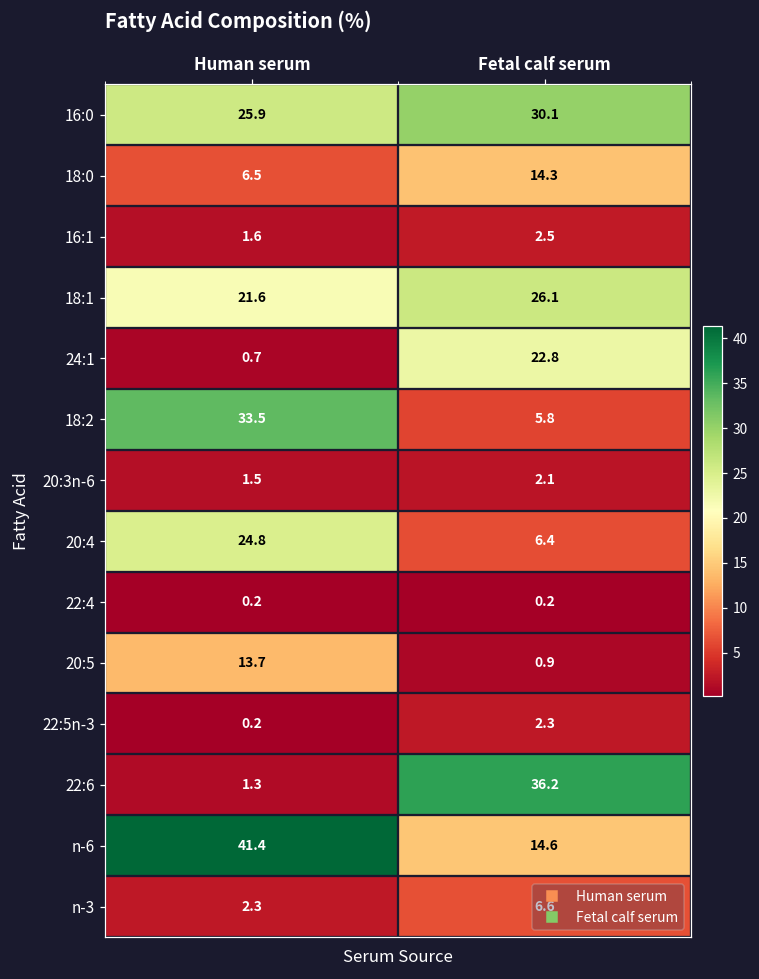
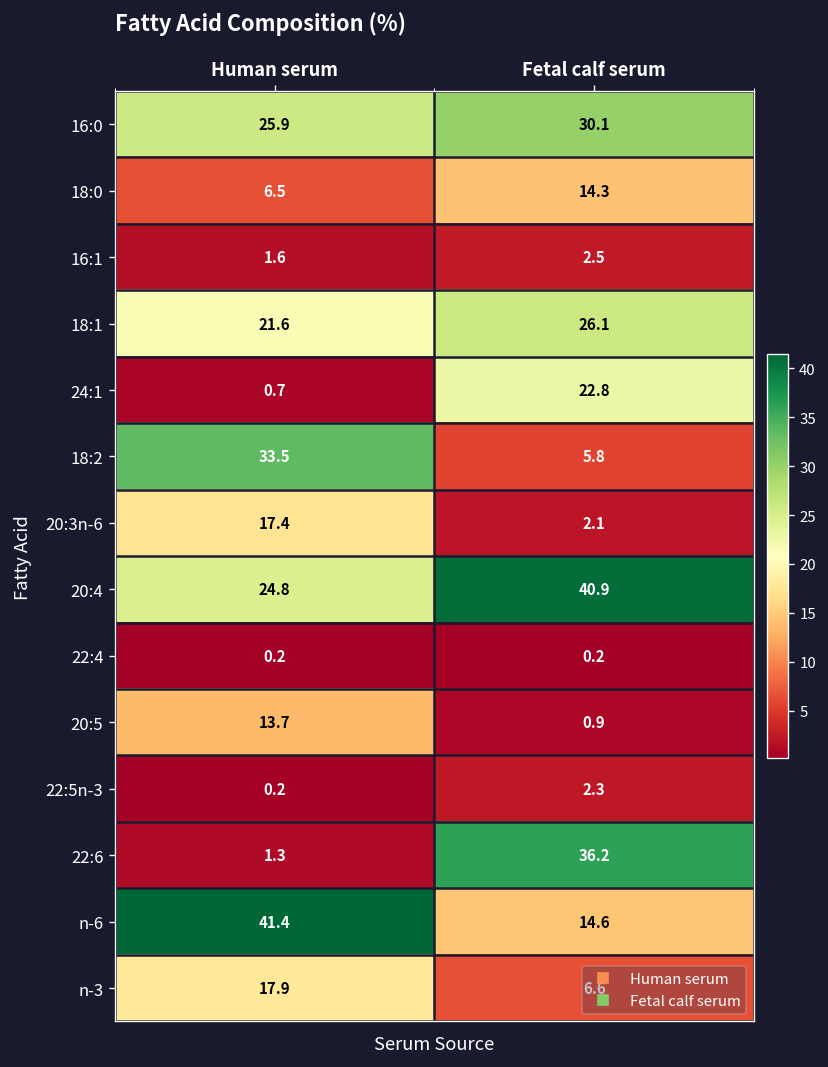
20:3n-6, Human serum: 1.5 -> 17.4
20:4, Fetal calf serum: 6.4 -> 40.9
n-3, Human serum: 2.3 -> 17.9
